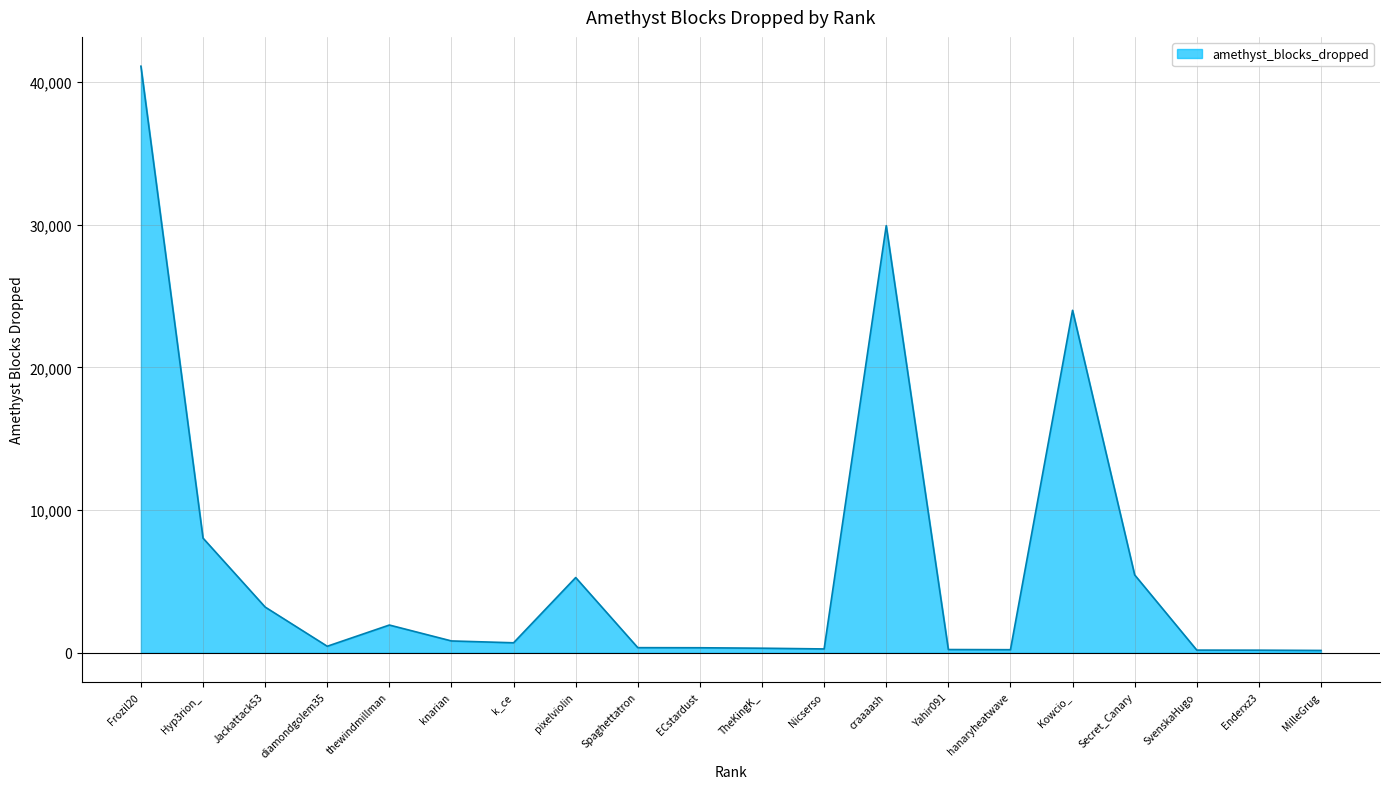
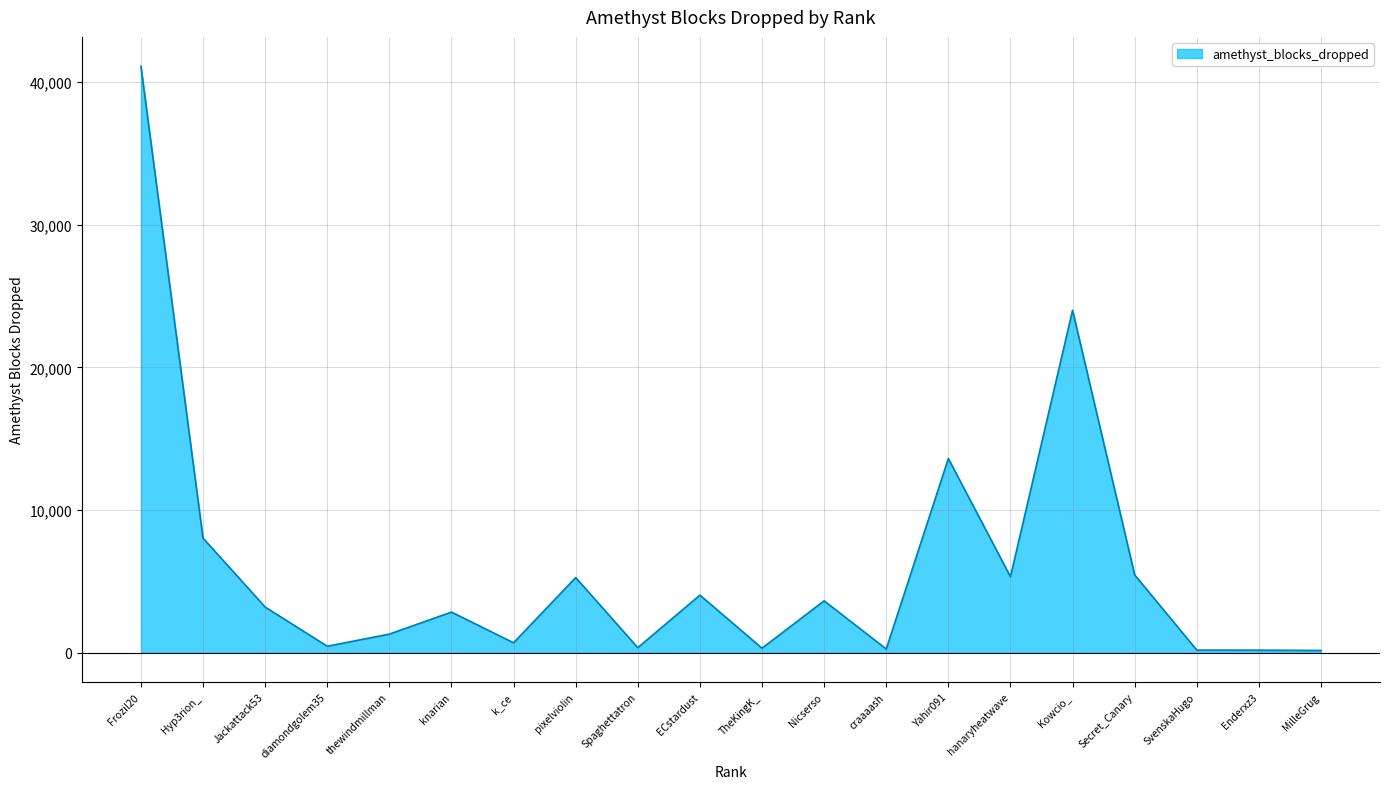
thewindmillman: 1,900 -> 1,300
knarian: 800 -> 2,900
ECstardust: 400 -> 4,000
Nicserso: 300 -> 3,600
craaaash: 29,900 -> 300
Yahir091: 200 -> 13,600
hanaryheatwave: 200 -> 5,300
